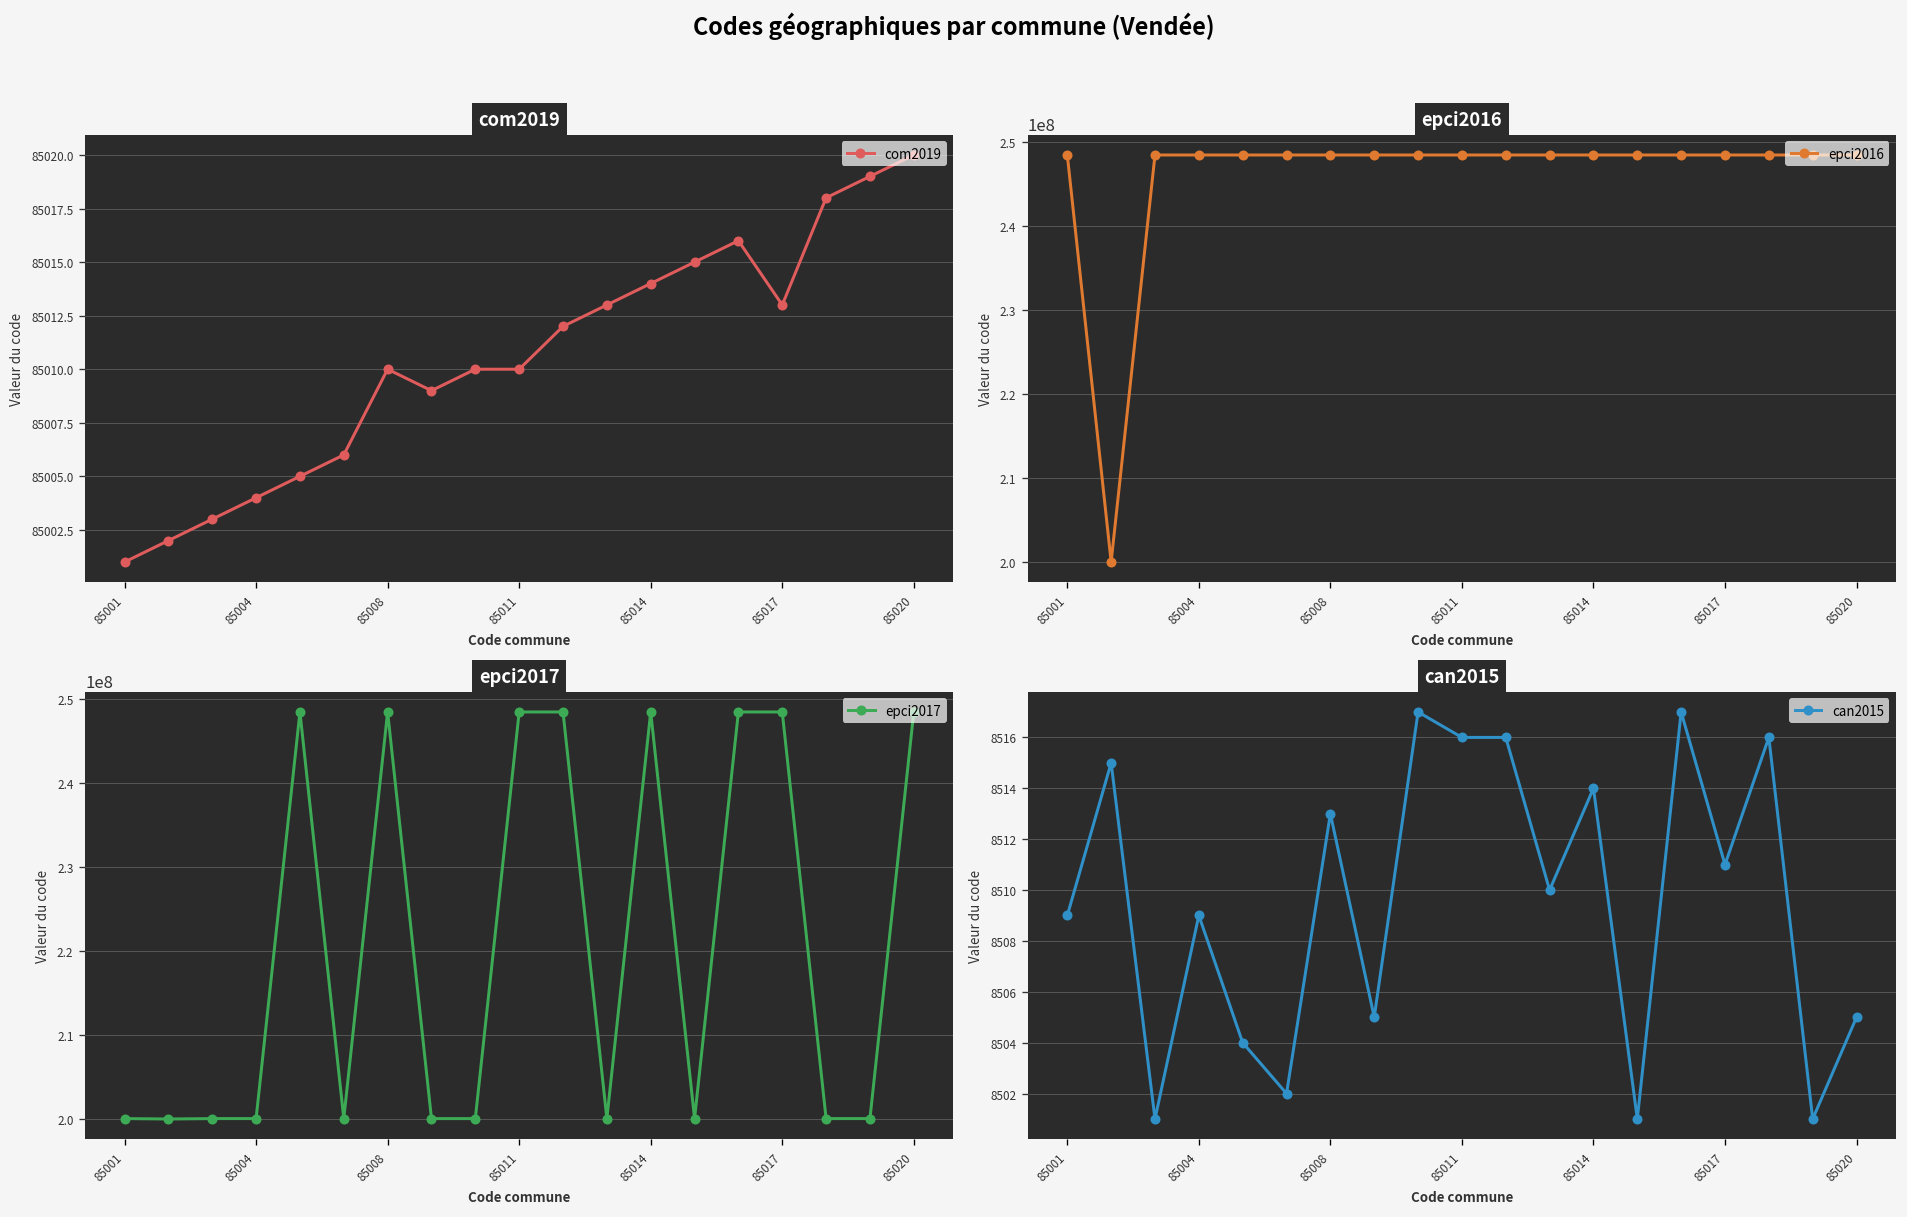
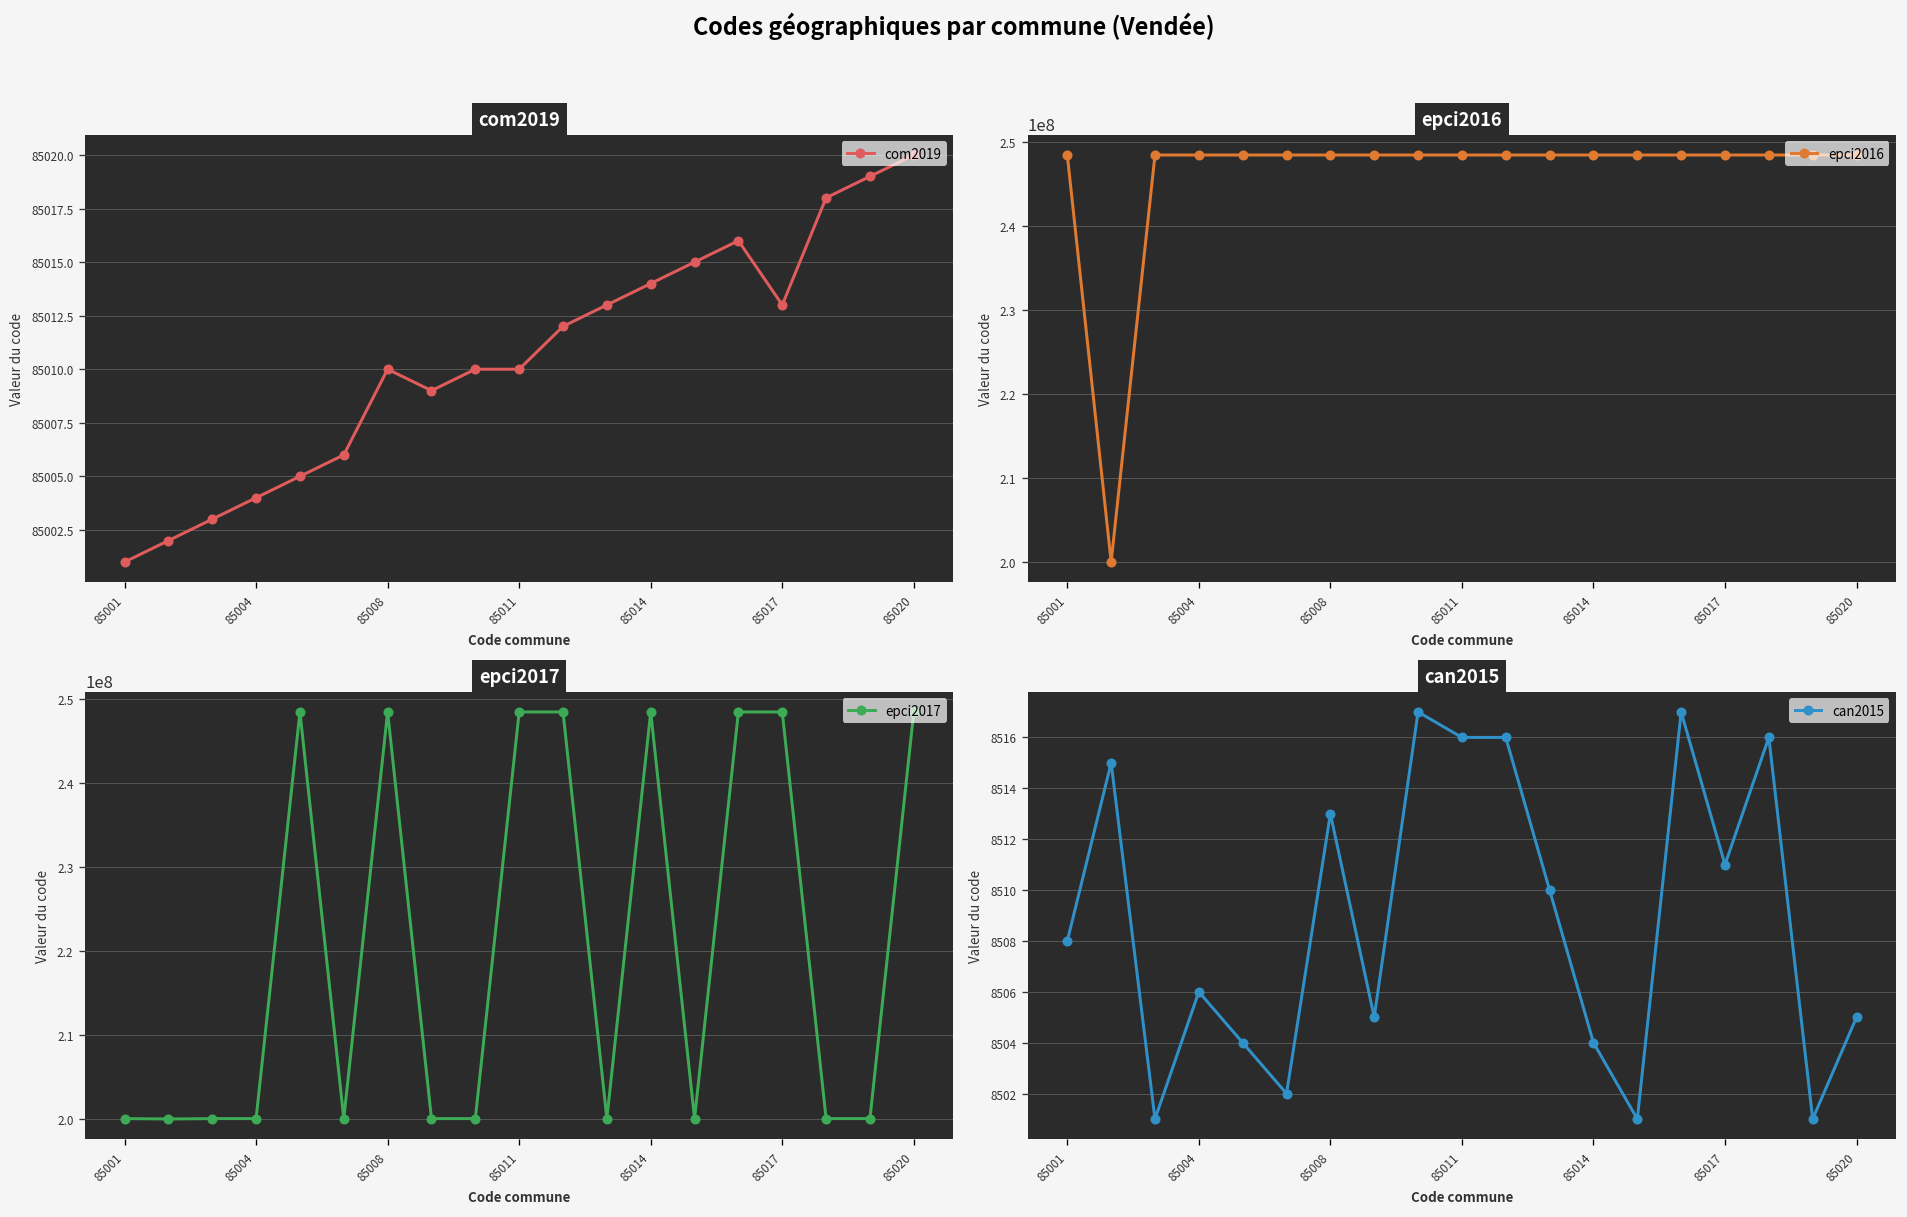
can2015, 85001: 8509 -> 8508
can2015, 85004: 8509 -> 8506
can2015, 85014: 8514 -> 8504
